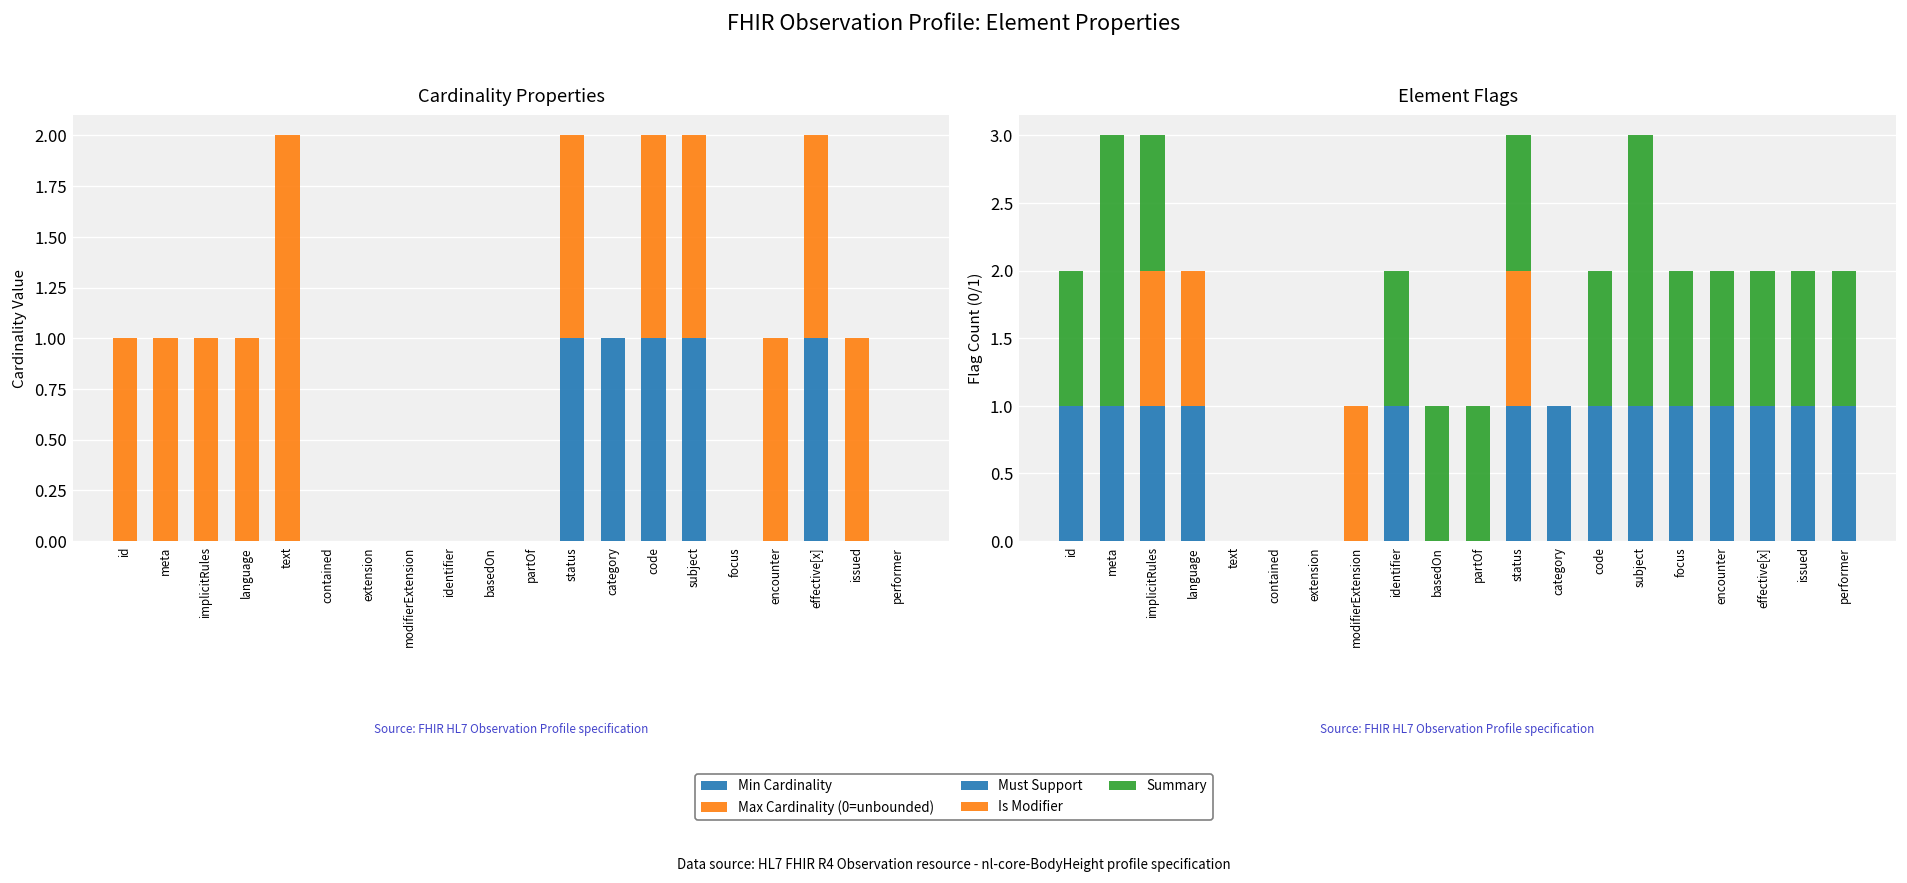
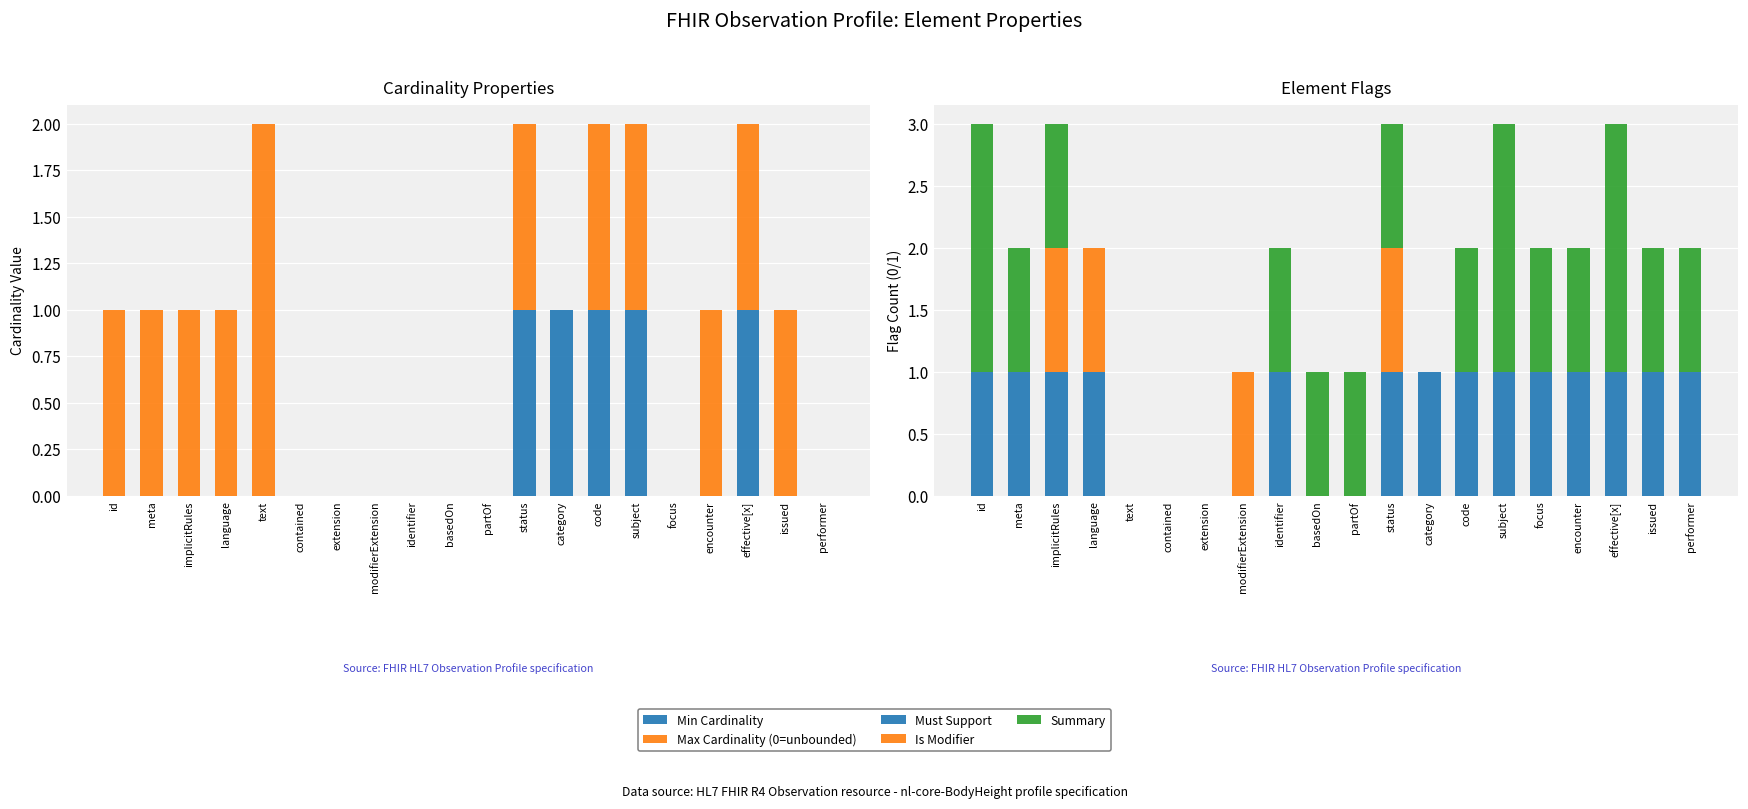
Element Flags, Summary, id: 1 -> 2
Element Flags, Summary, meta: 2 -> 1
Element Flags, Summary, effective[x]: 1 -> 2
